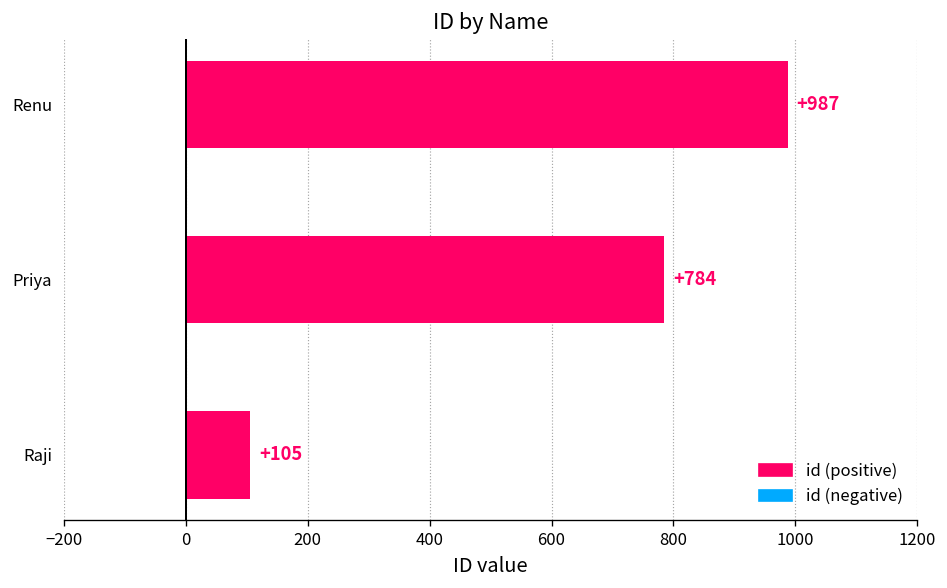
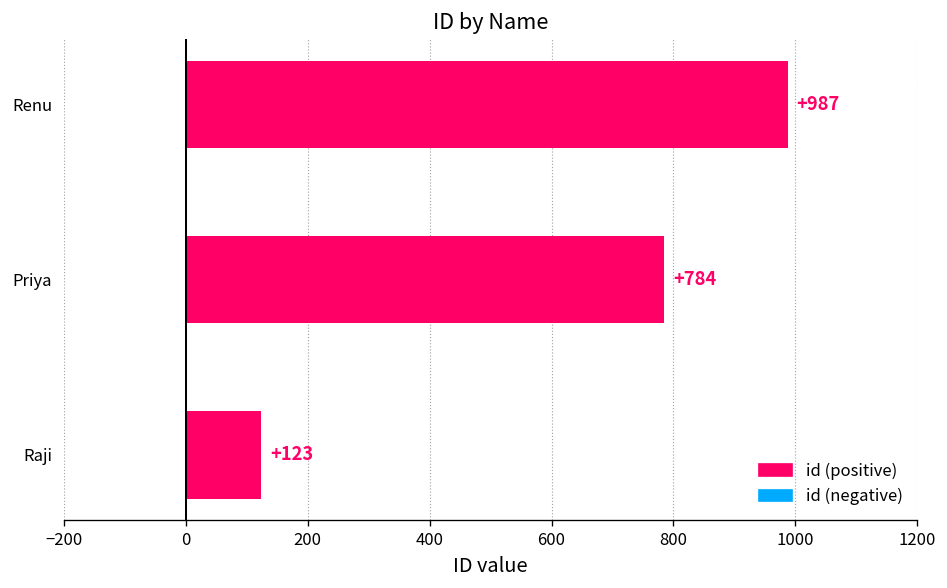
Raji: +105 -> +123
